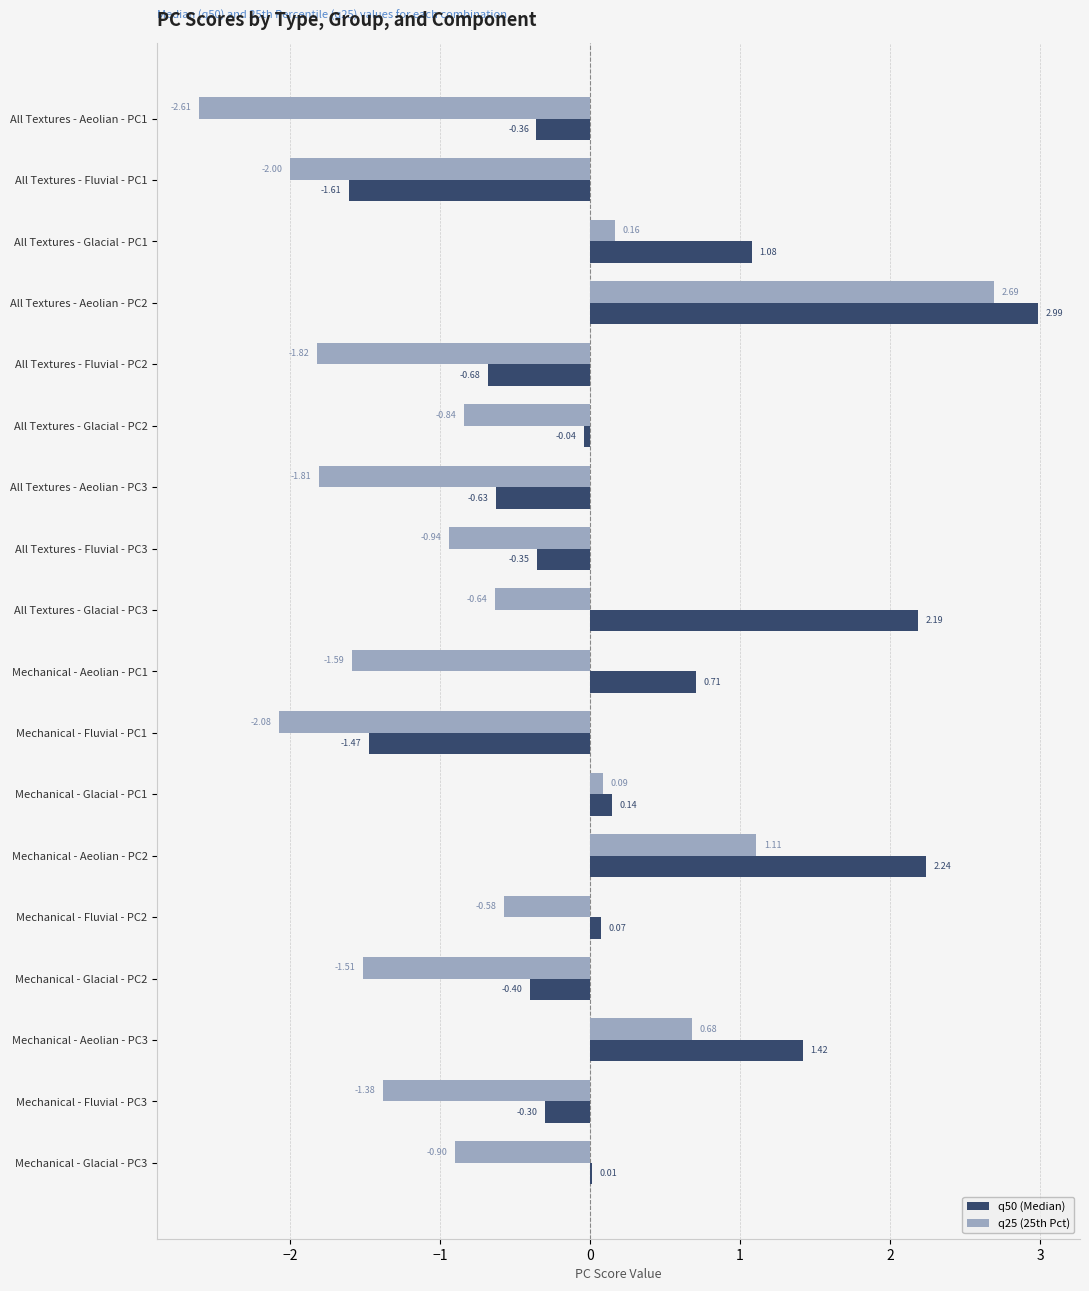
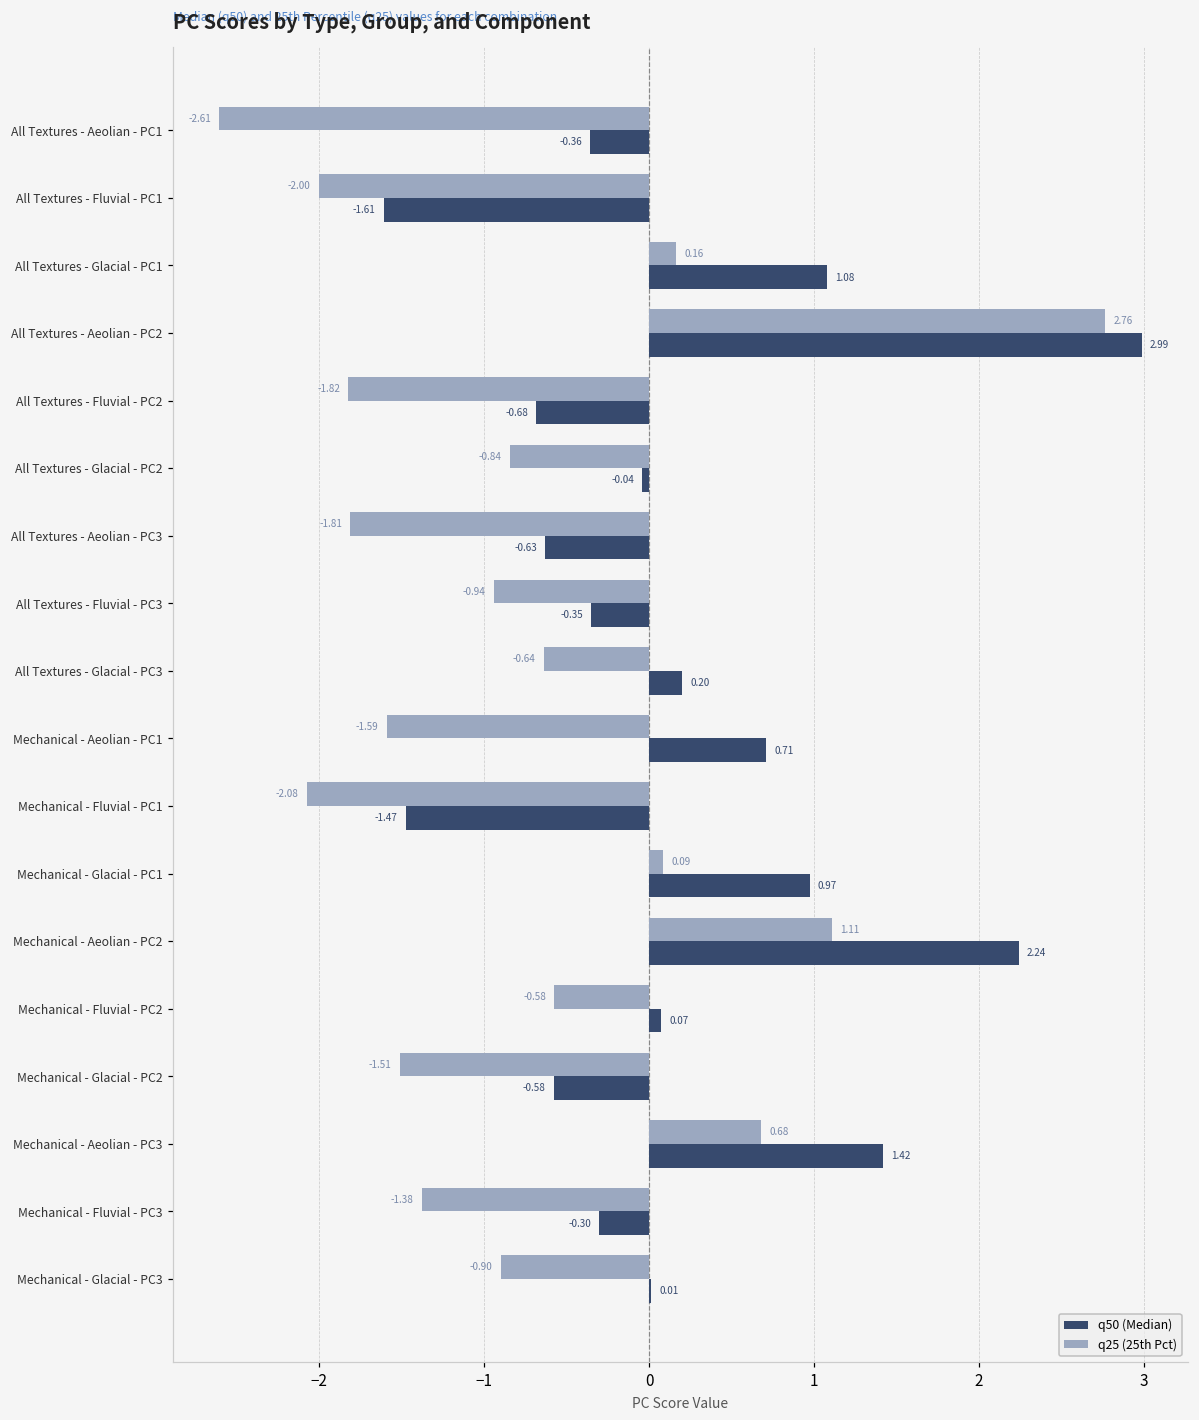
q25 (25th Pct), All Textures - Aeolian - PC2: 2.69 -> 2.76
q50 (Median), All Textures - Glacial - PC3: 2.19 -> 0.20
q50 (Median), Mechanical - Glacial - PC1: 0.14 -> 0.97
q50 (Median), Mechanical - Glacial - PC2: -0.40 -> -0.58
